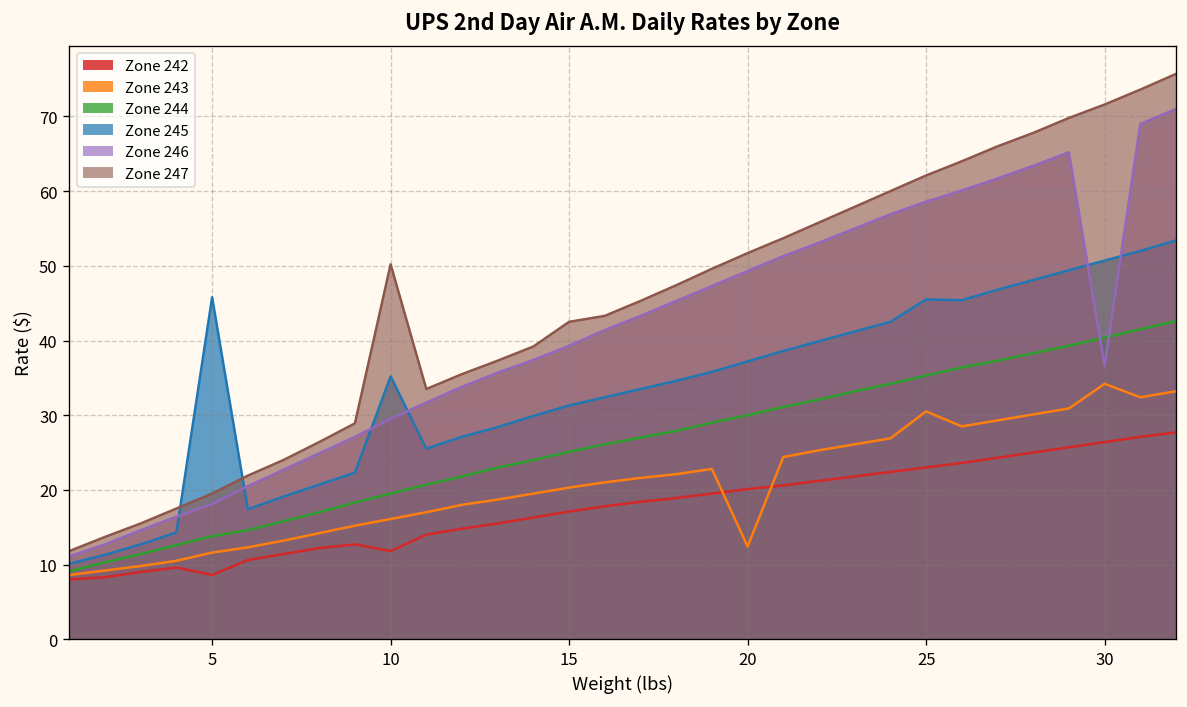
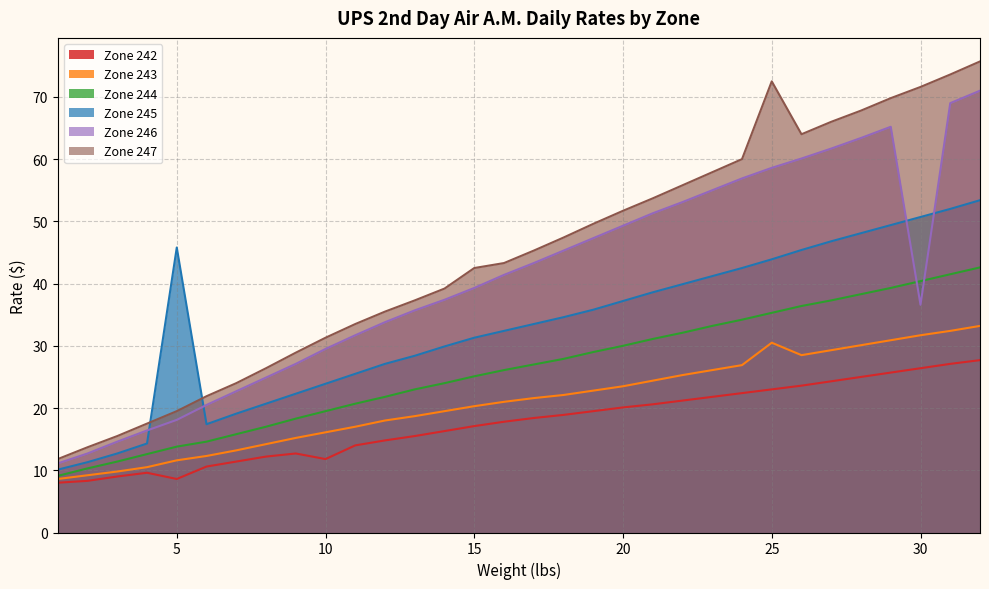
Zone 245, 10: 35 -> 24
Zone 247, 10: 50 -> 31
Zone 243, 20: 12 -> 24
Zone 245, 25: 46 -> 44
Zone 247, 25: 62 -> 73
Zone 243, 30: 34 -> 32
